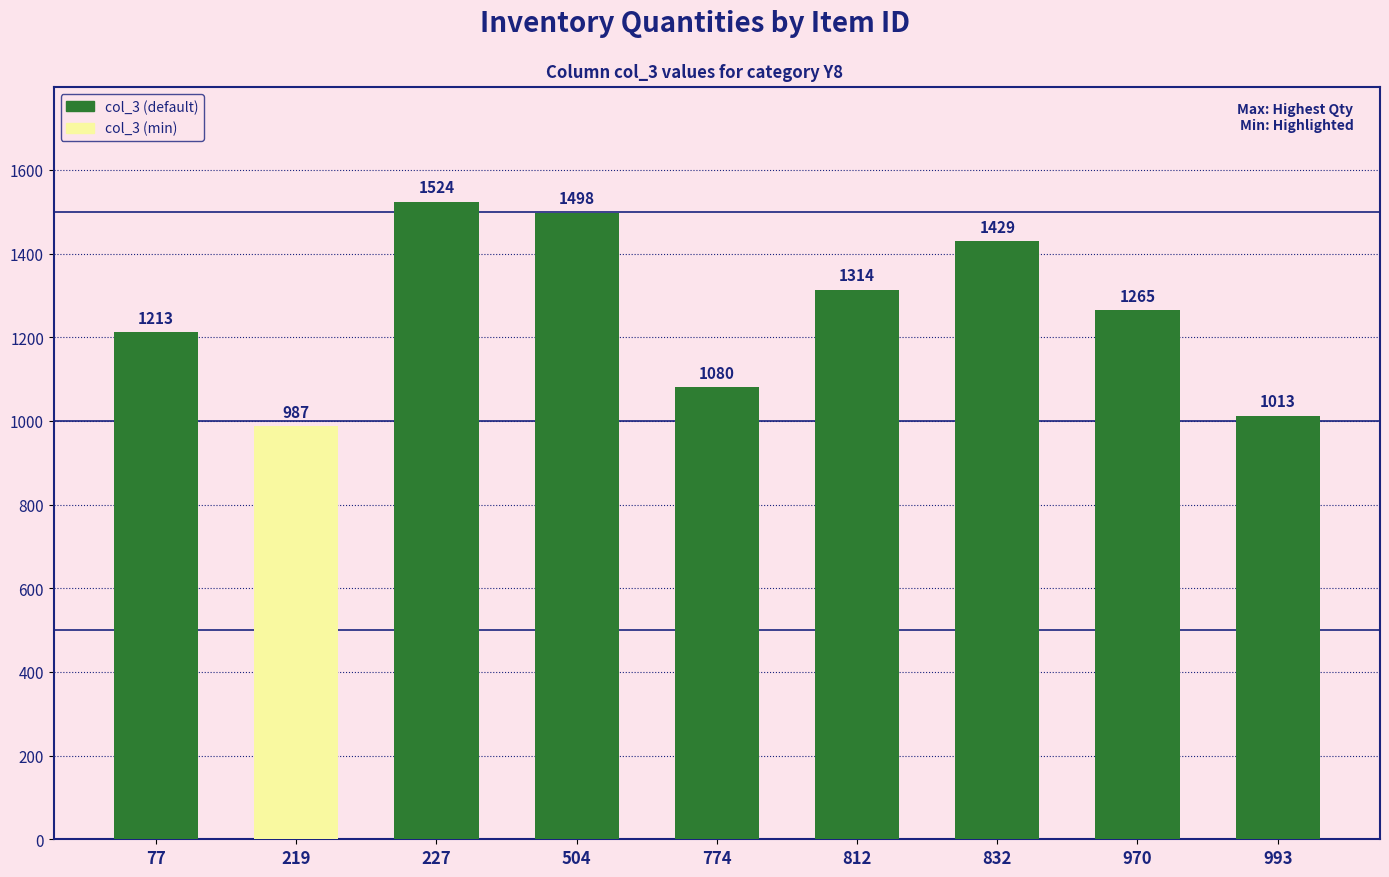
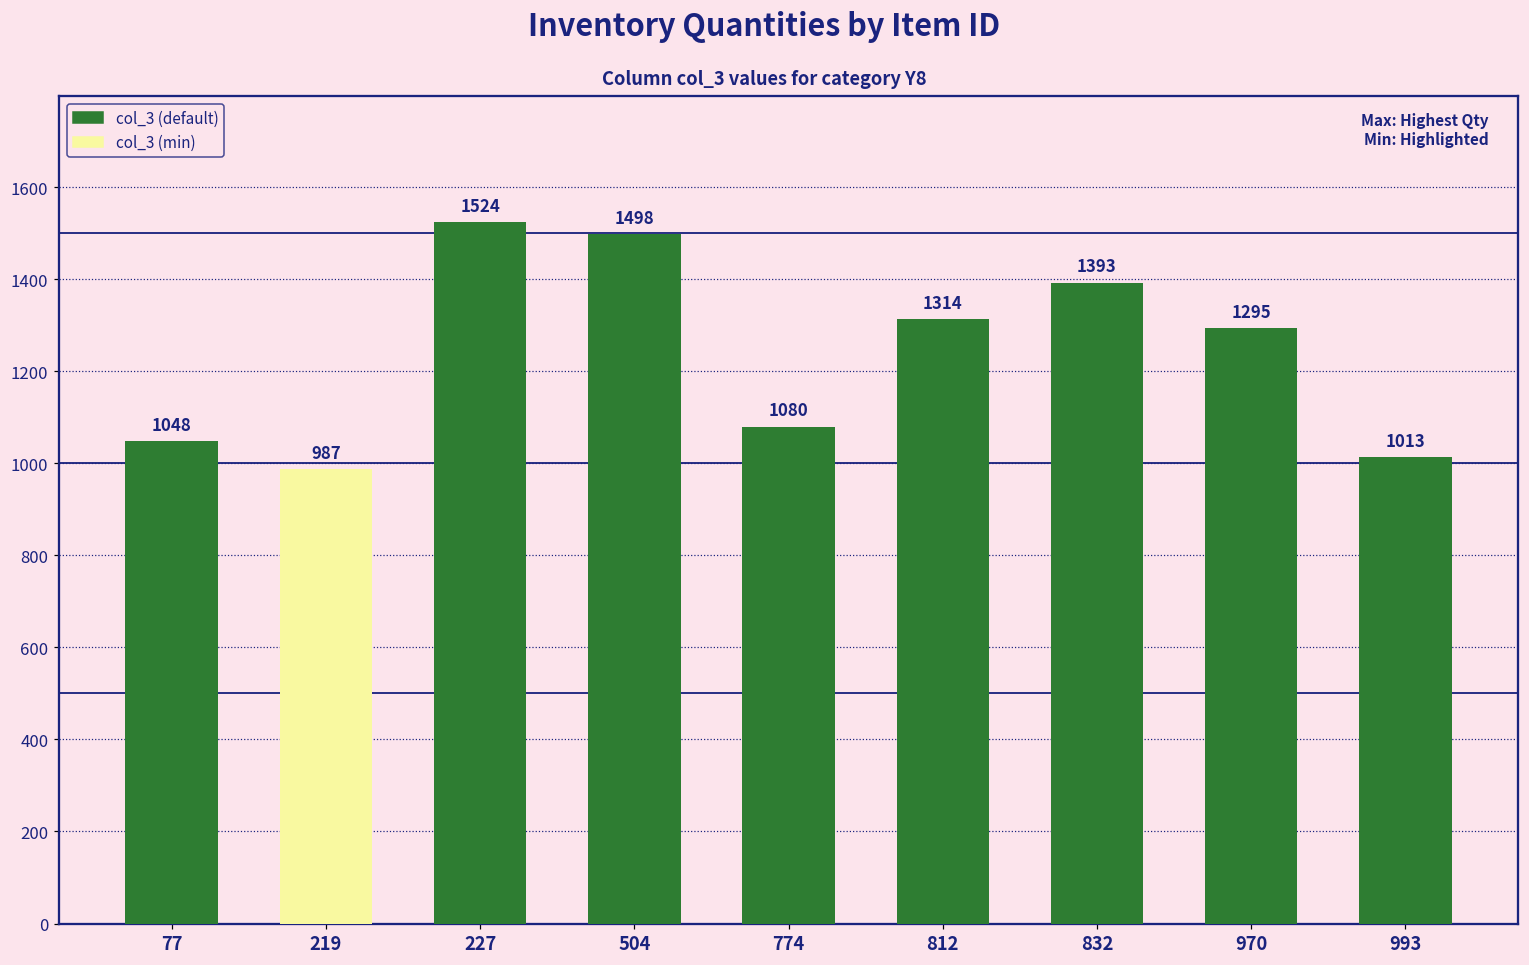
77: 1213 -> 1048
832: 1429 -> 1393
970: 1265 -> 1295
